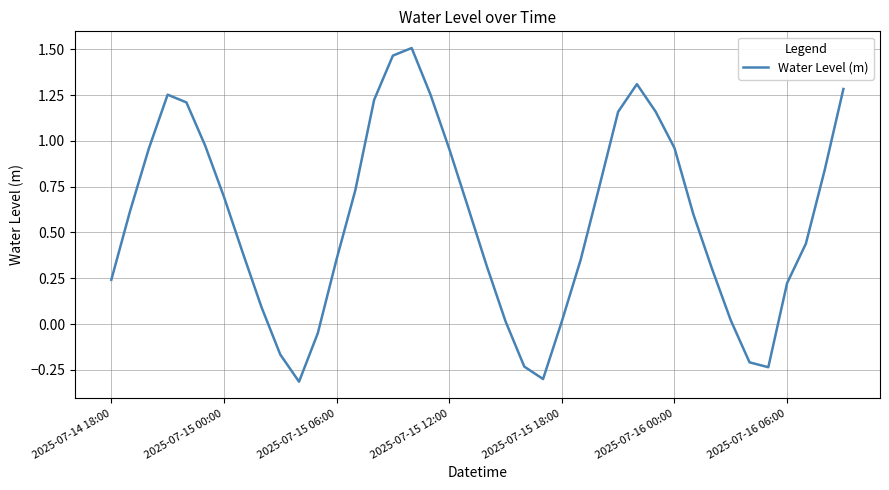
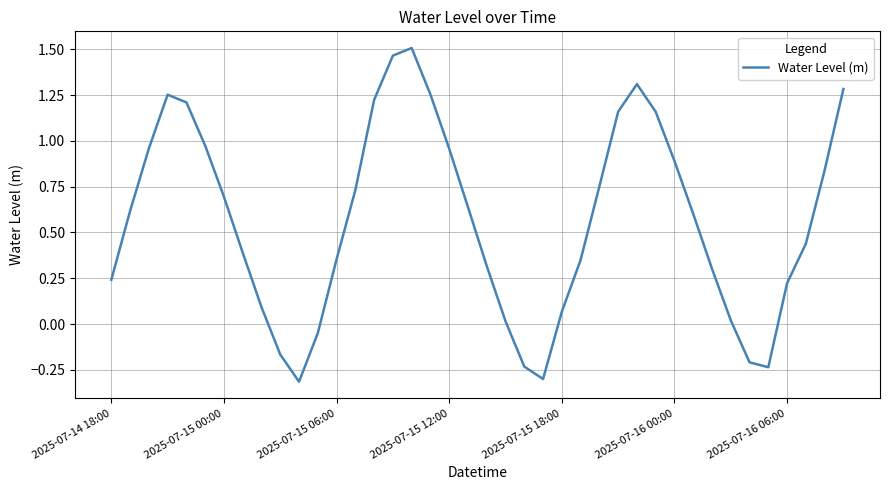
2025-07-15 18:00: 0.01 -> 0.07
2025-07-16 00:00: 0.96 -> 0.89
